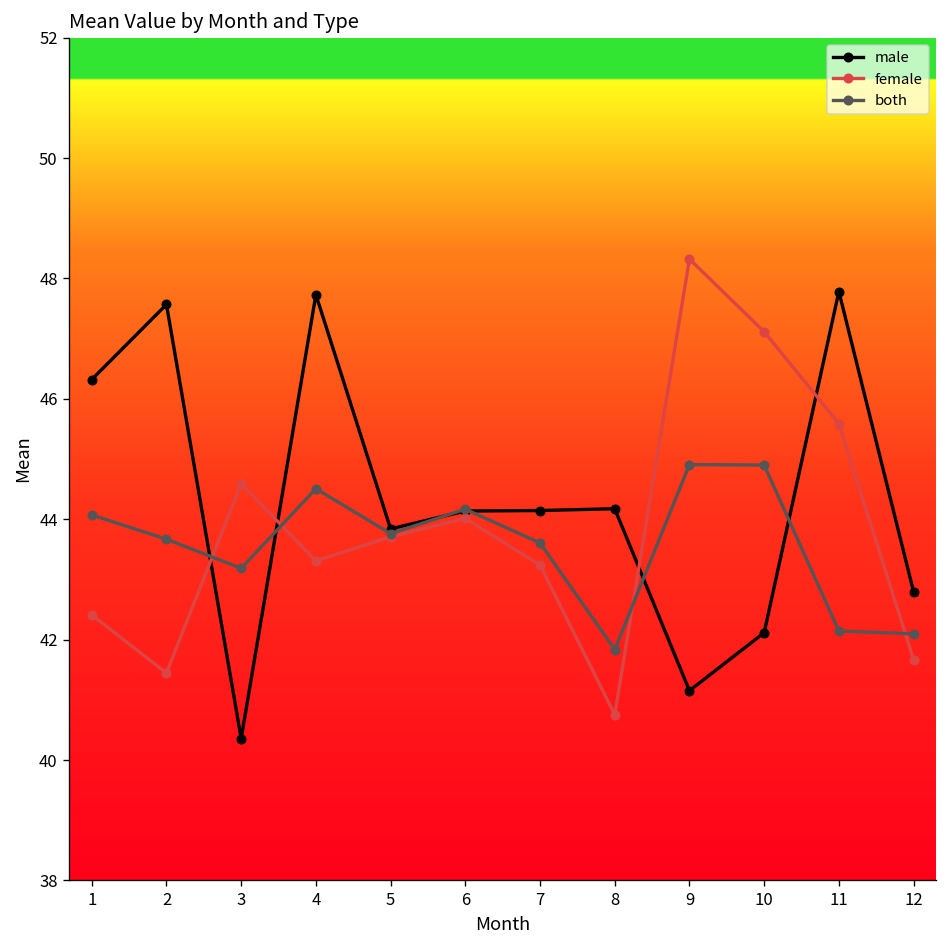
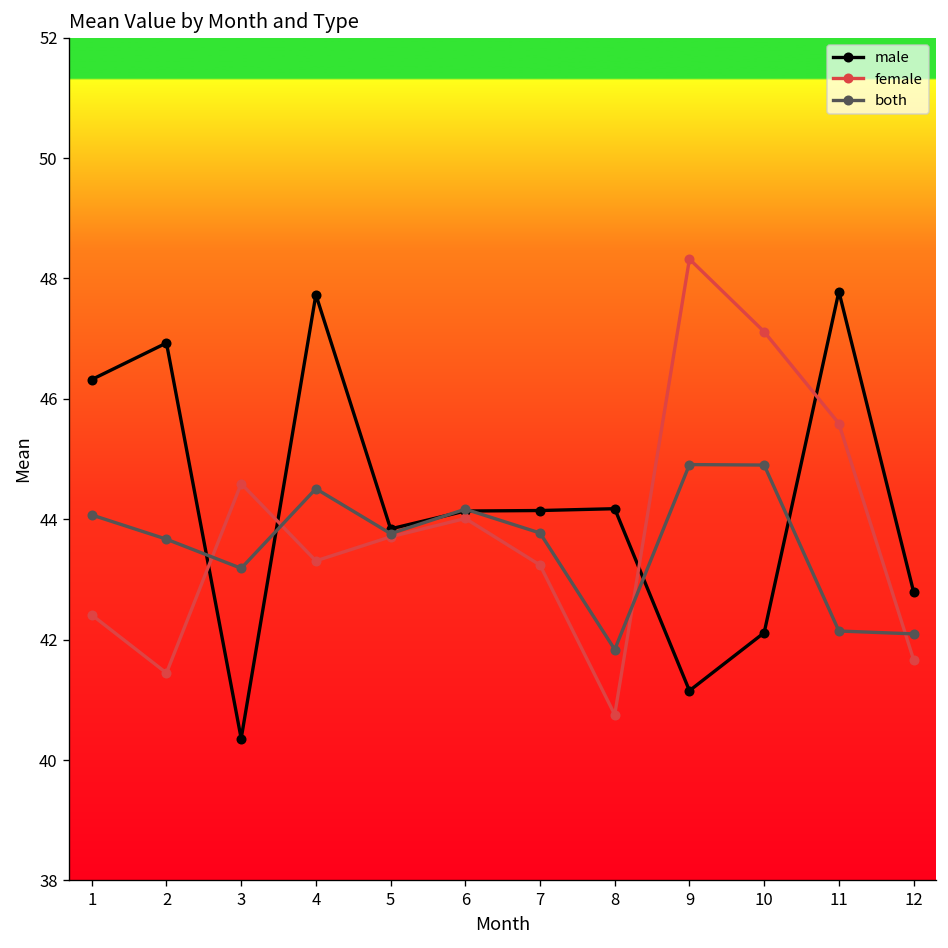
male, 2: 47.6 -> 46.9
both, 7: 43.6 -> 43.8
